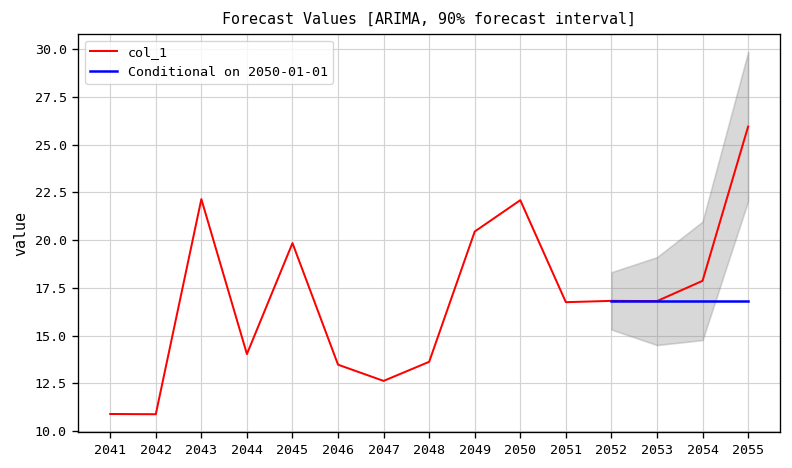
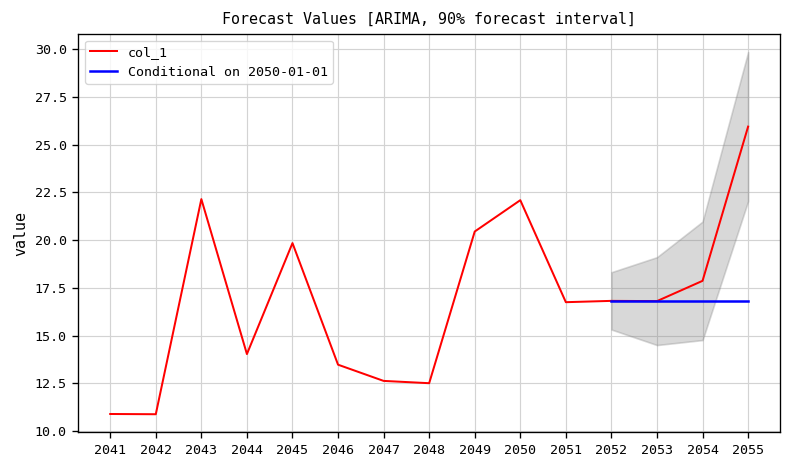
col_1, 2048: 13.6 -> 12.5
